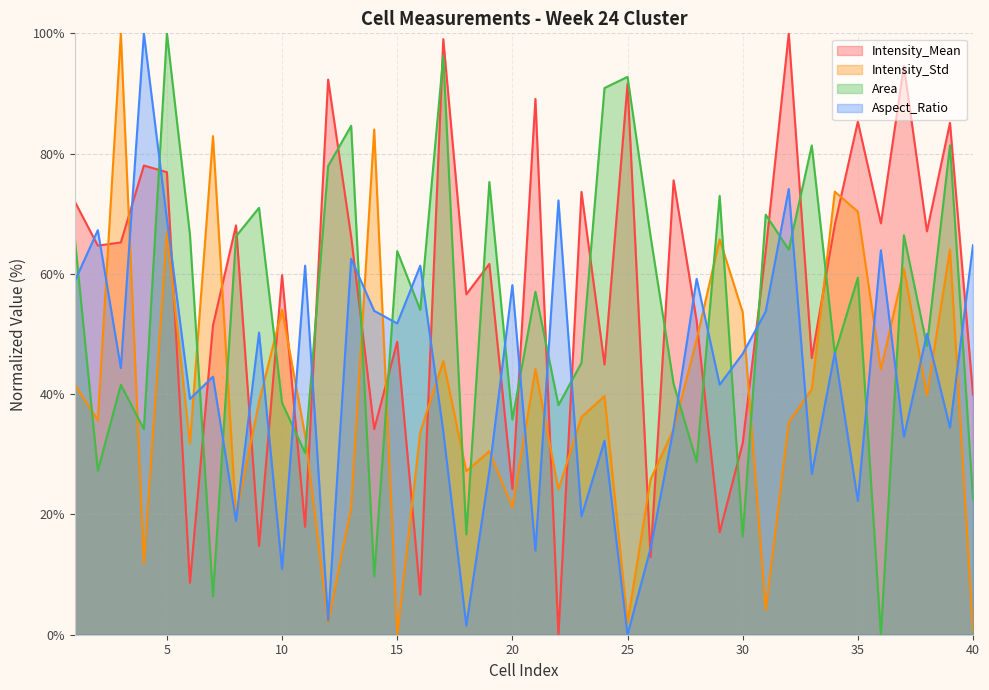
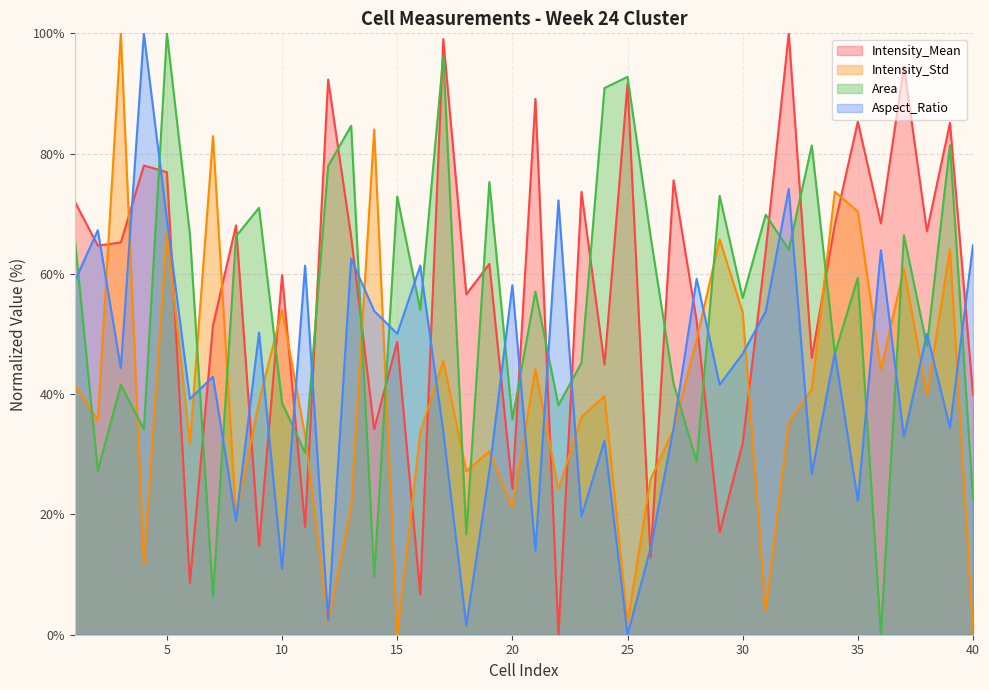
Area, 15: 64% -> 73%
Aspect_Ratio, 15: 52% -> 50%
Area, 30: 16% -> 56%
